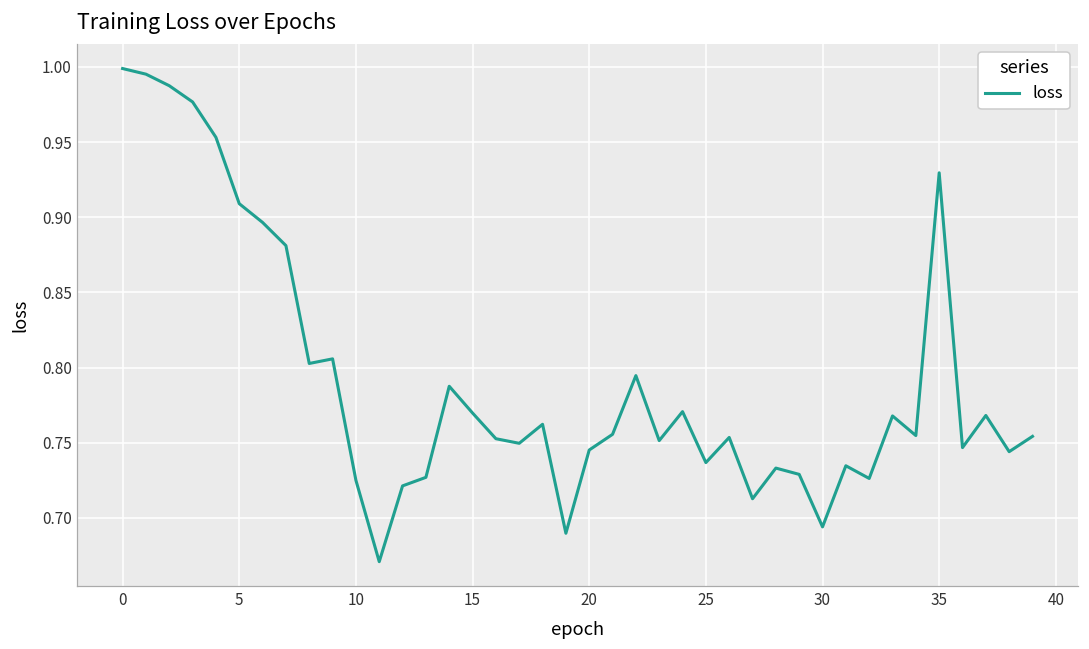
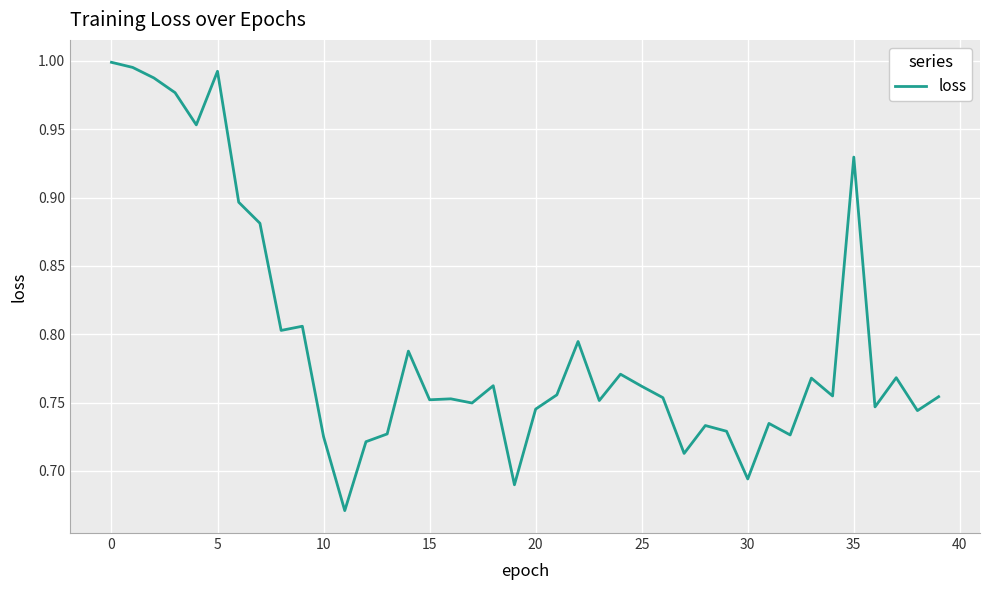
5: 0.909 -> 0.992
15: 0.770 -> 0.752
25: 0.737 -> 0.762
